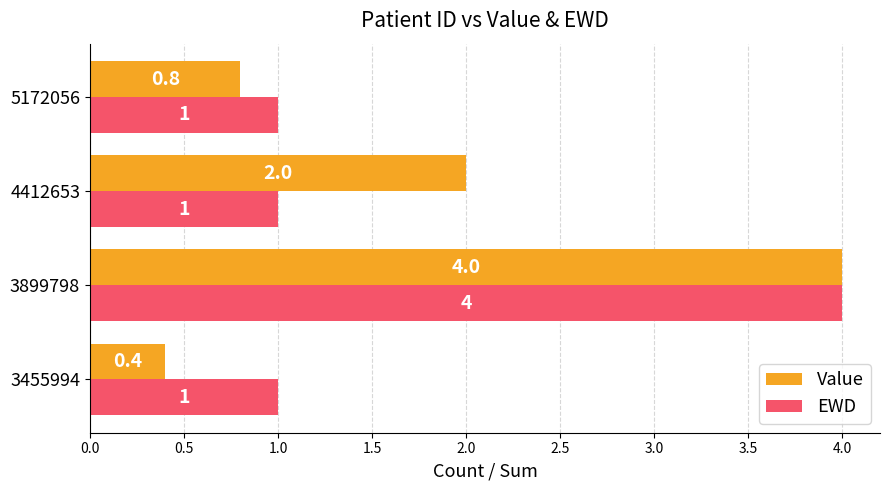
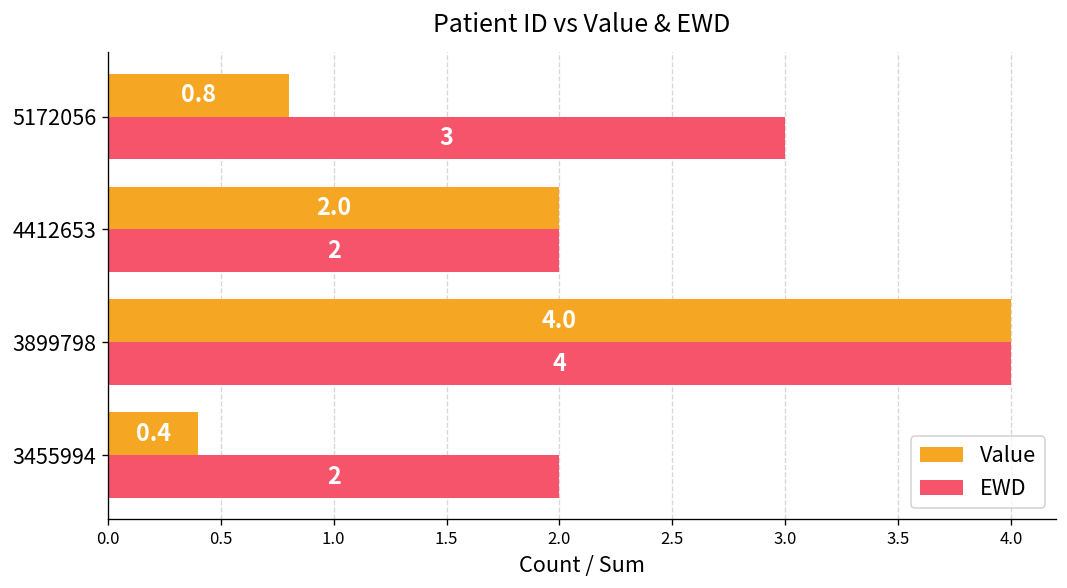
EWD, 5172056: 1 -> 3
EWD, 4412653: 1 -> 2
EWD, 3455994: 1 -> 2
